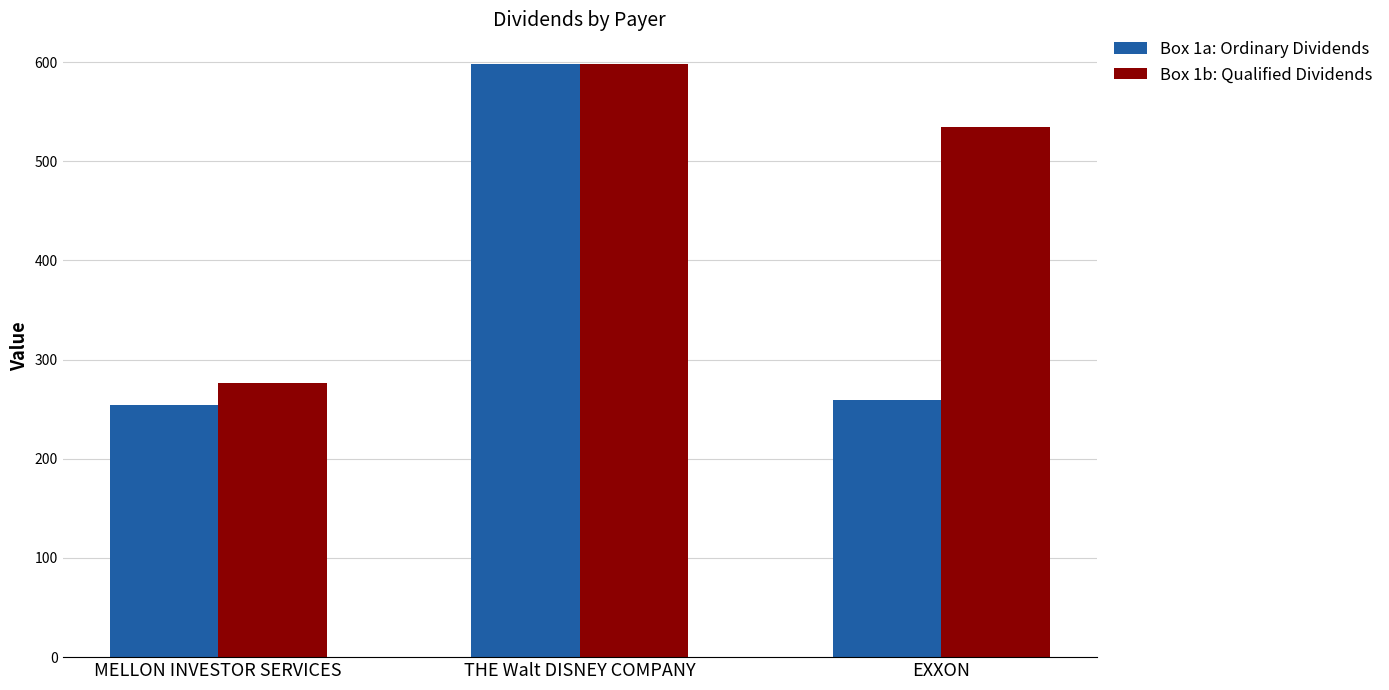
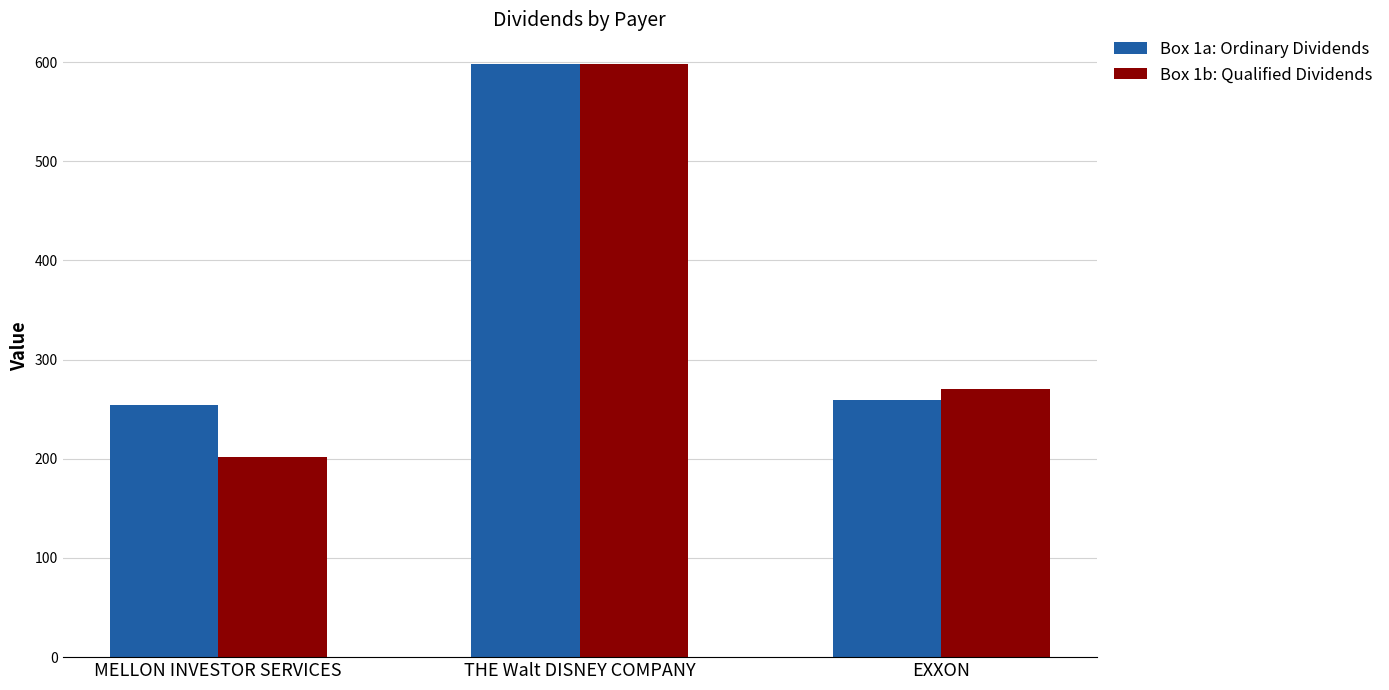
Box 1b: Qualified Dividends, MELLON INVESTOR SERVICES: 280 -> 200
Box 1b: Qualified Dividends, EXXON: 530 -> 270
